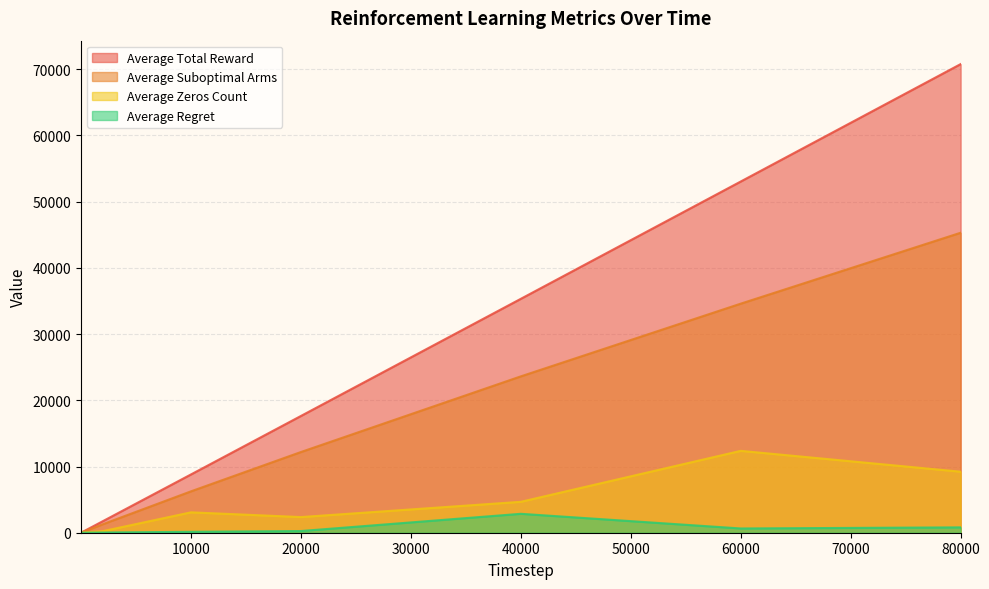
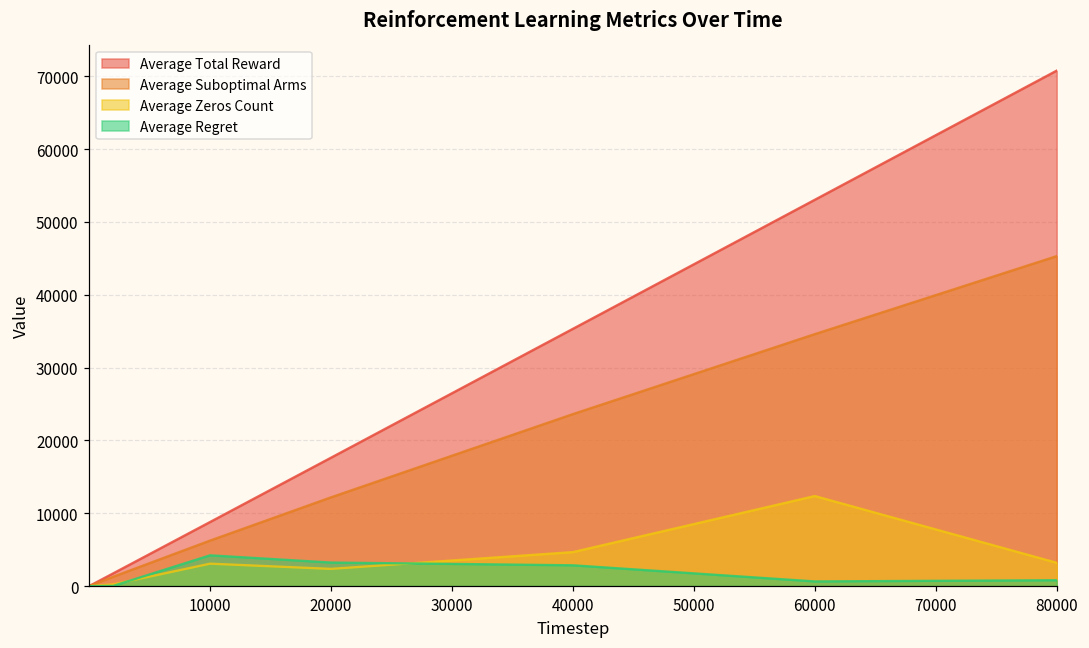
Average Regret, 10000: 0 -> 4000
Average Regret, 20000: 0 -> 3000
Average Zeros Count, 80000: 9000 -> 3000
